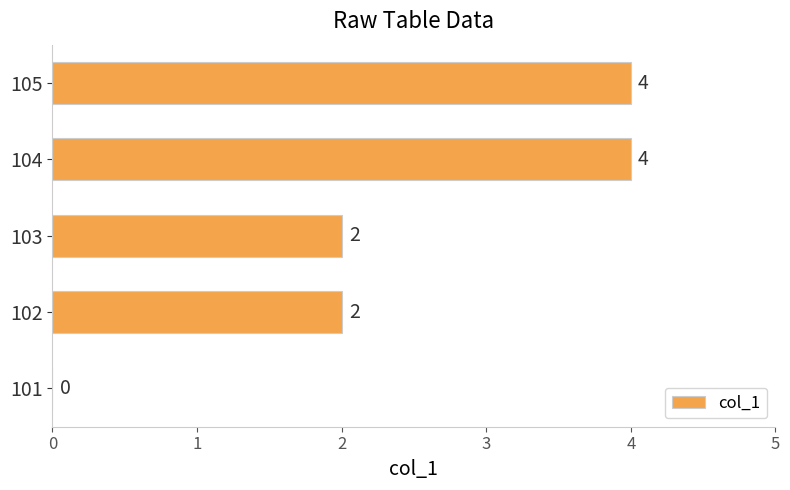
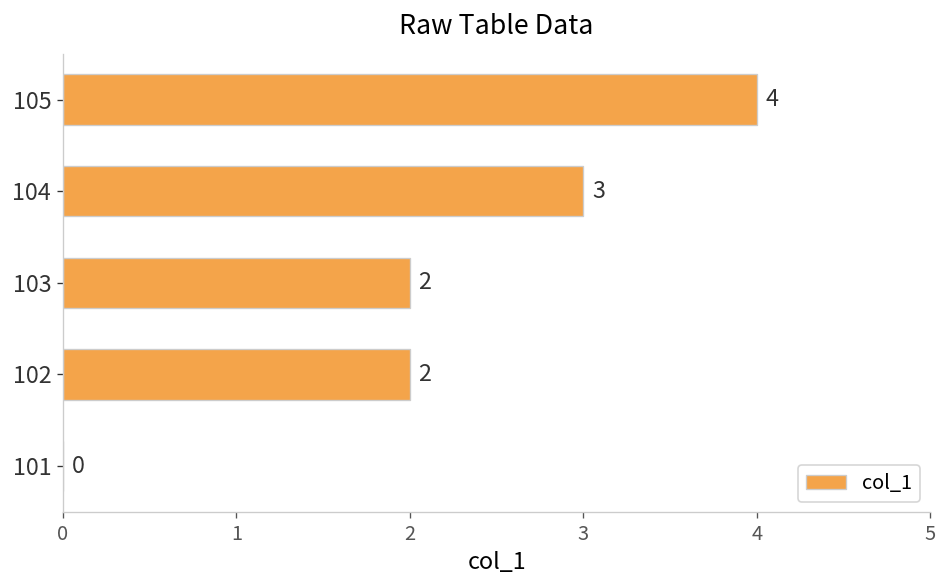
104: 4 -> 3
